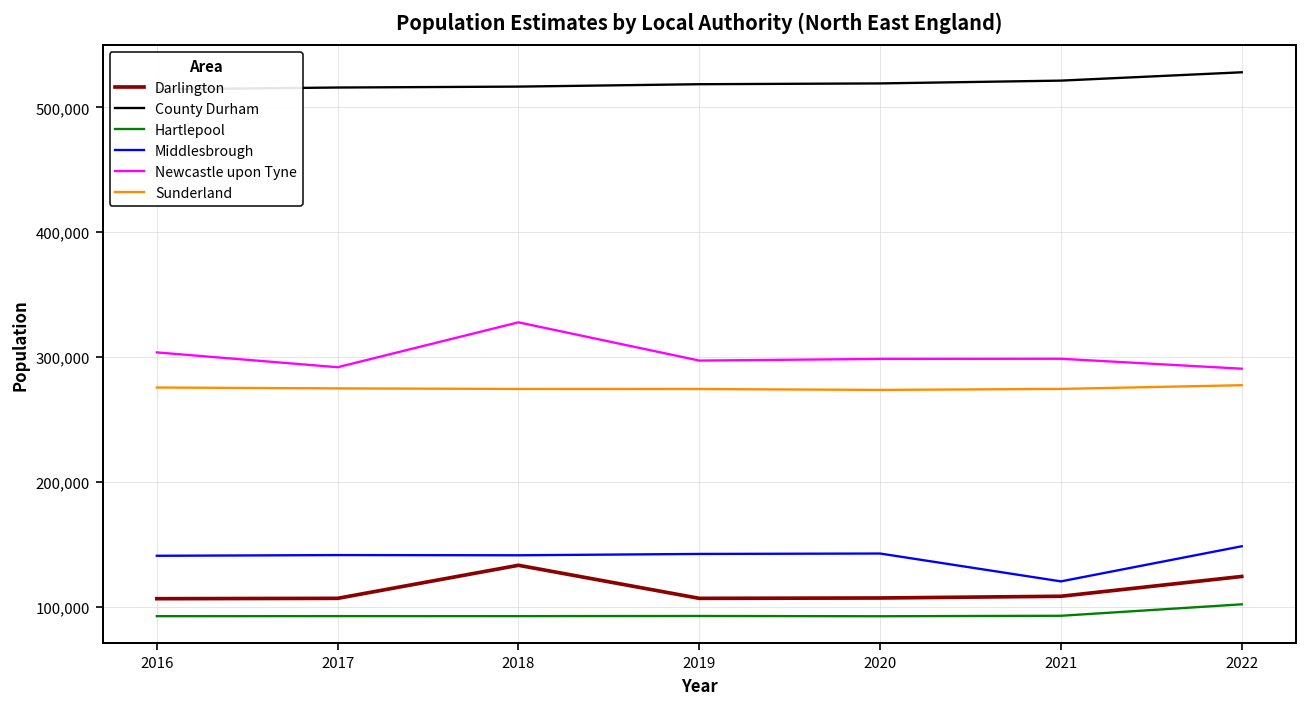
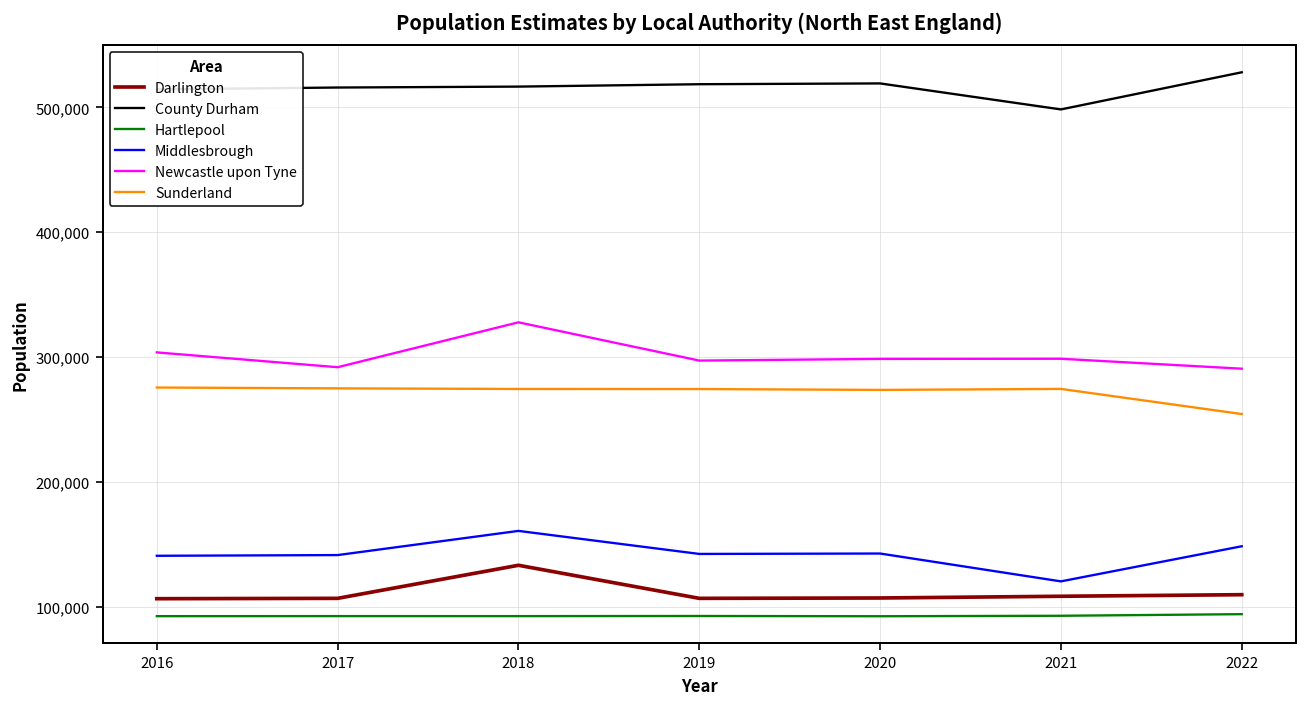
Middlesbrough, 2018: 141,000 -> 161,000
County Durham, 2021: 521,000 -> 498,000
Darlington, 2022: 124,000 -> 109,000
Hartlepool, 2022: 102,000 -> 94,000
Sunderland, 2022: 277,000 -> 254,000
